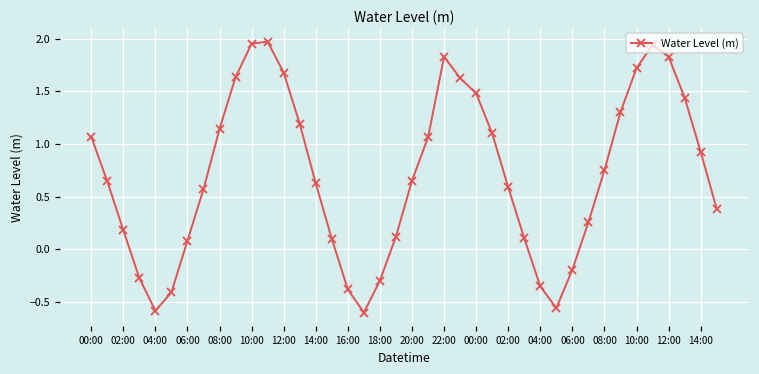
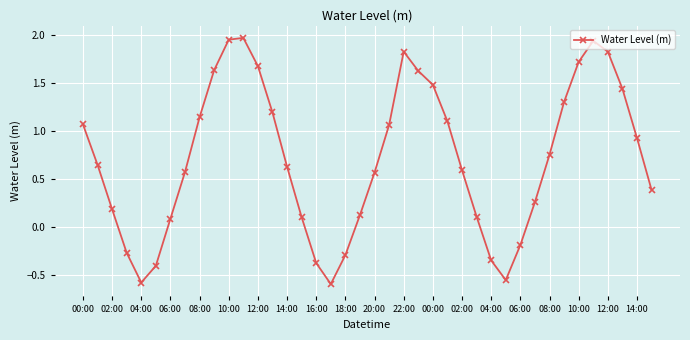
20:00: 0.7 -> 0.6
